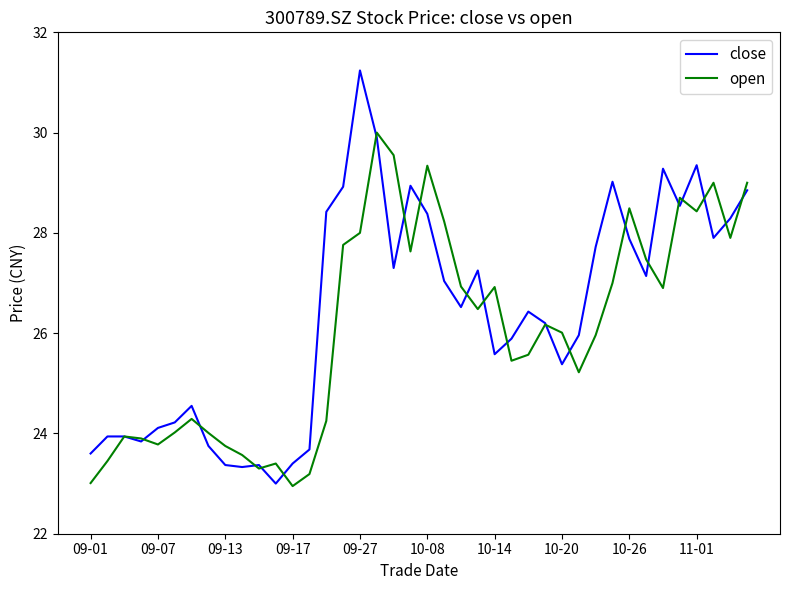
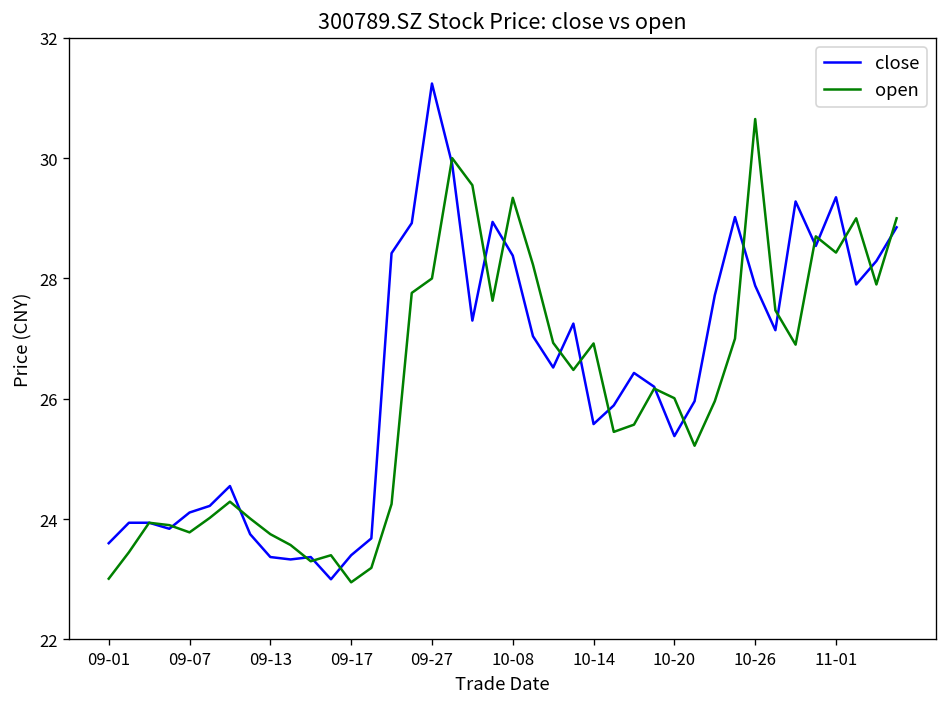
open, 10-26: 28.5 -> 30.7
